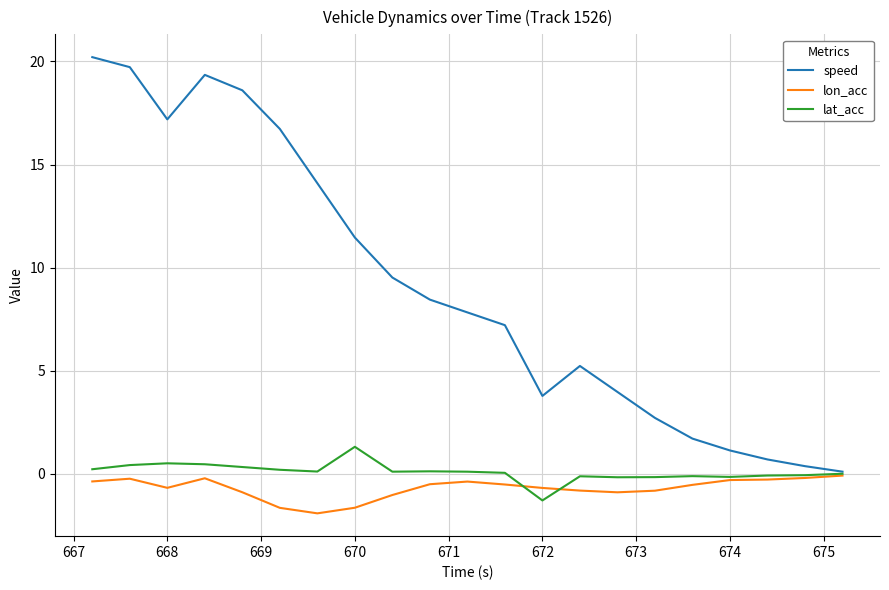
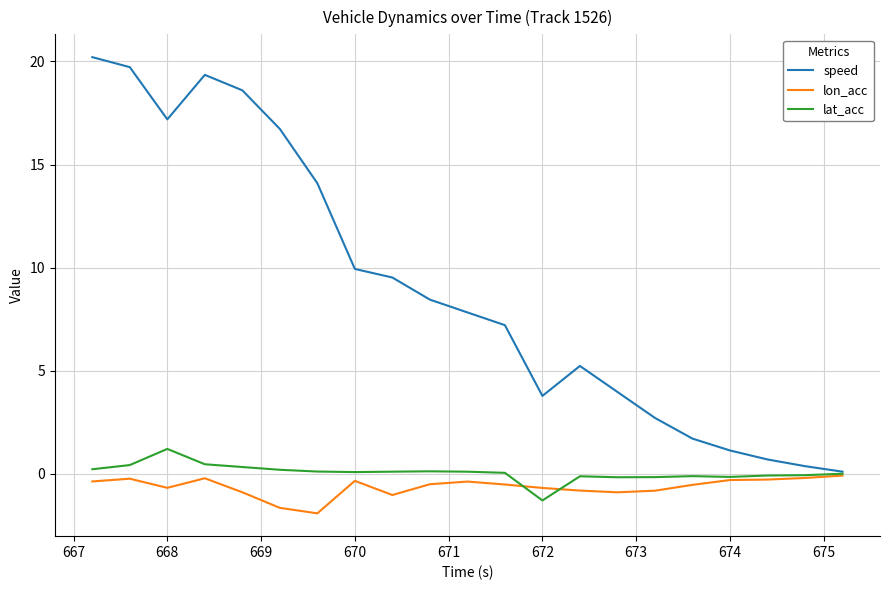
lat_acc, 668: 0.5 -> 1.2
speed, 670: 11.5 -> 9.9
lon_acc, 670: -1.7 -> -0.3
lat_acc, 670: 1.3 -> 0.1
